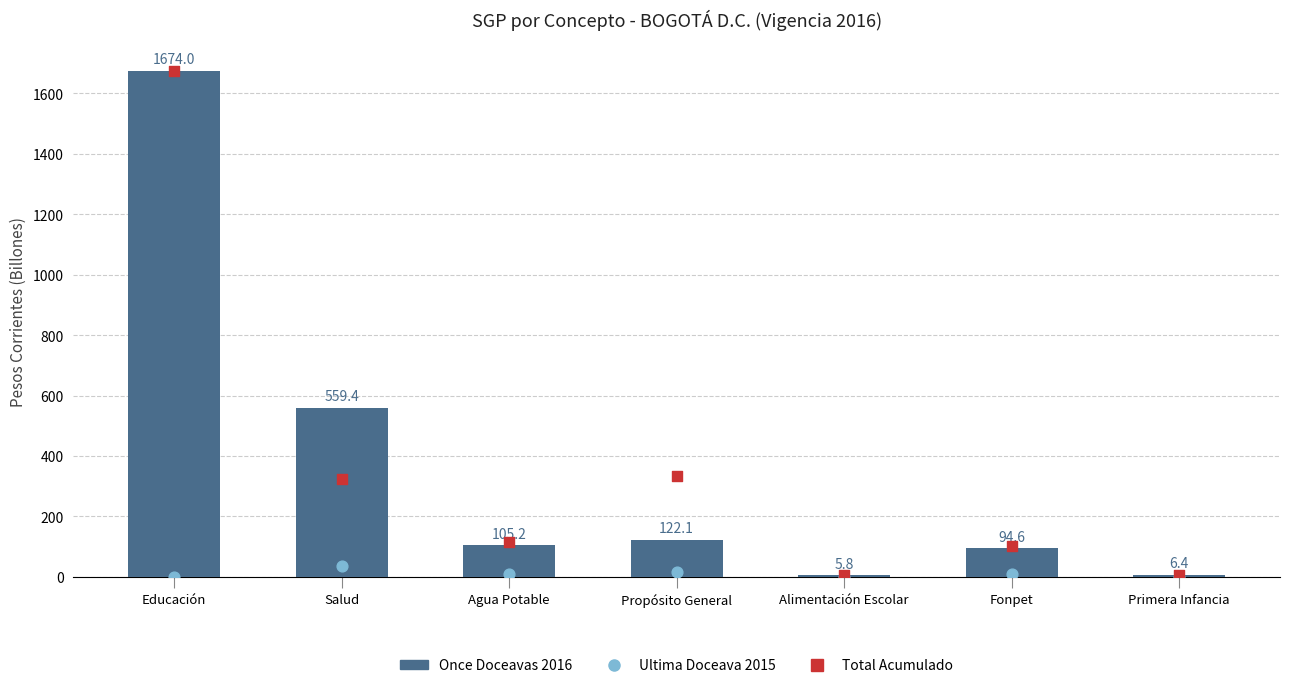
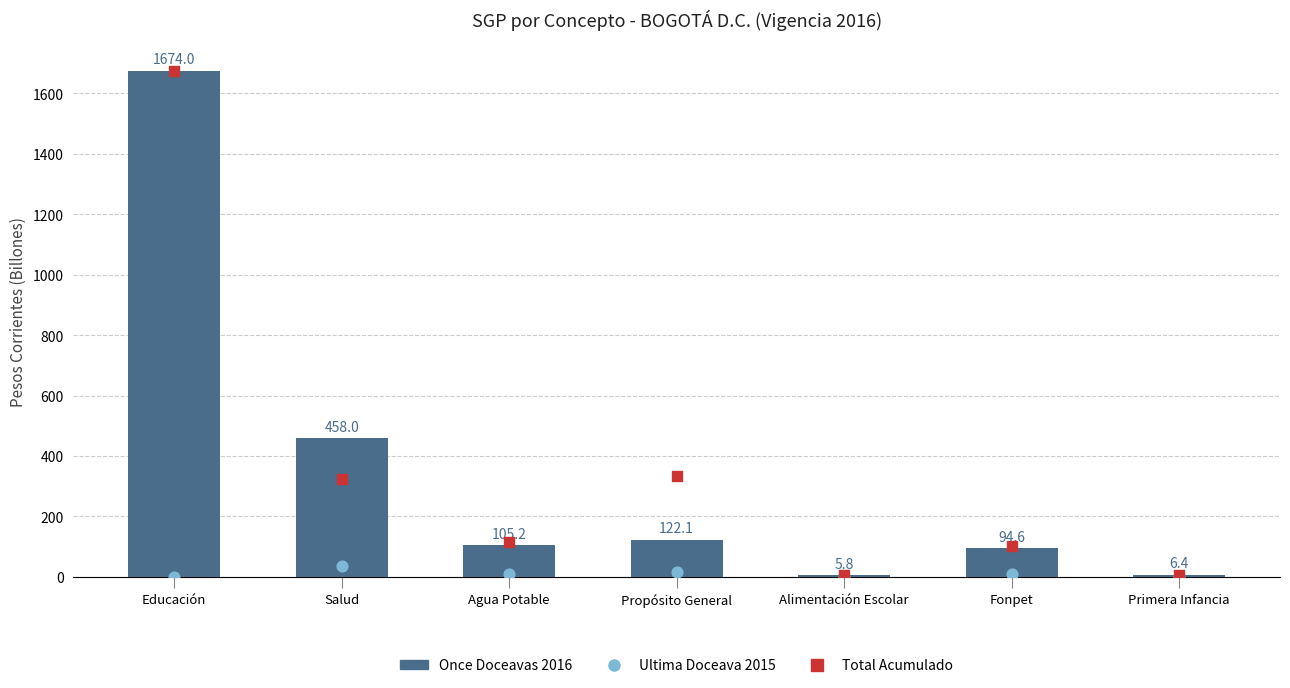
Once Doceavas 2016, Salud: 559.4 -> 458.0
